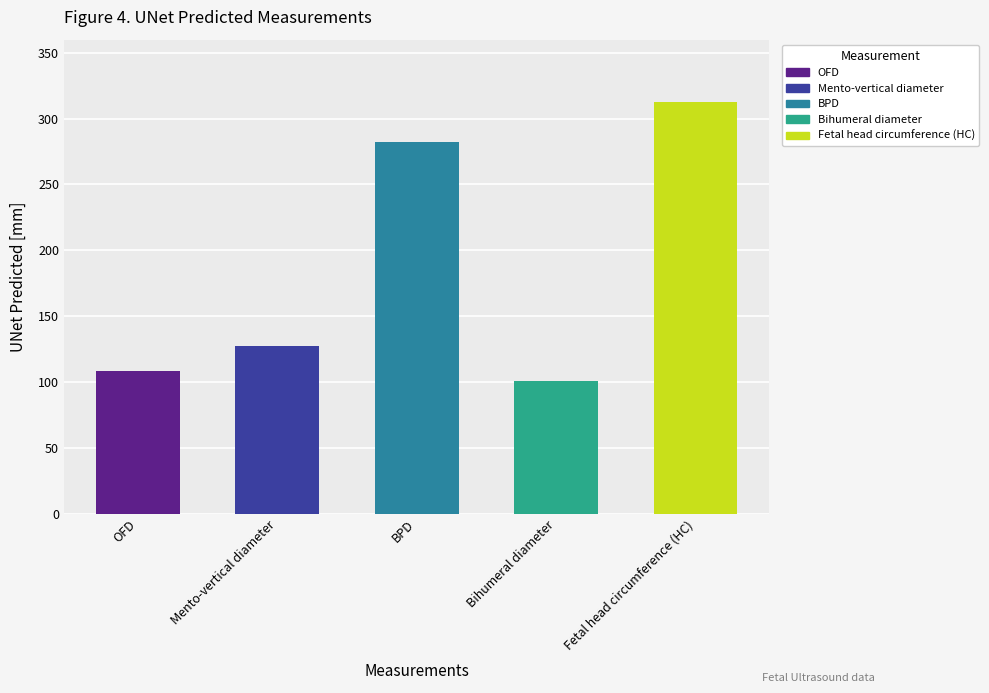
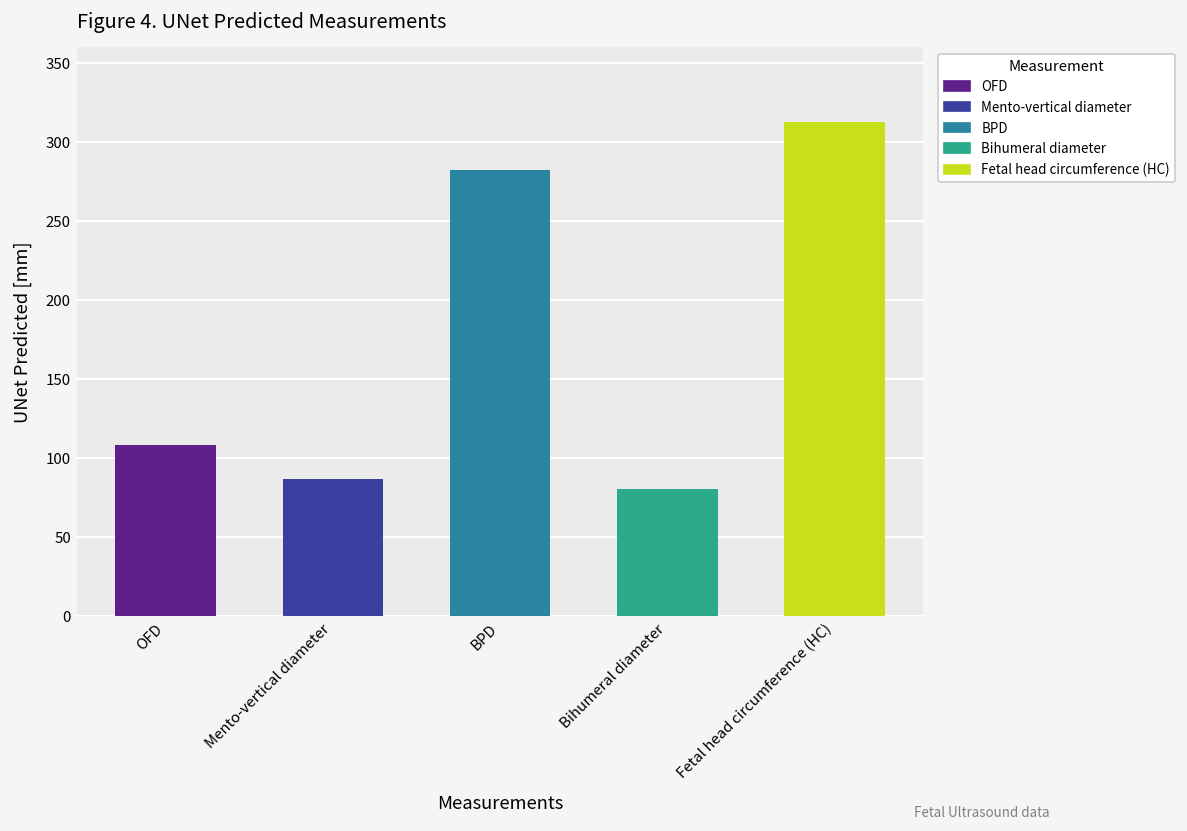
Mento-vertical diameter: 128 -> 87
Bihumeral diameter: 101 -> 80
